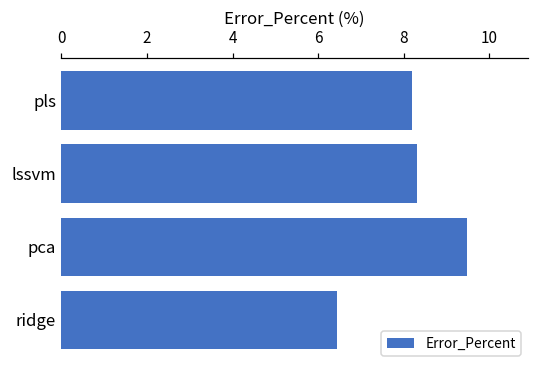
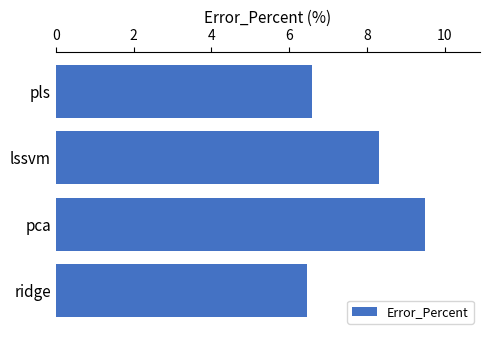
pls: 8.2 -> 6.6
